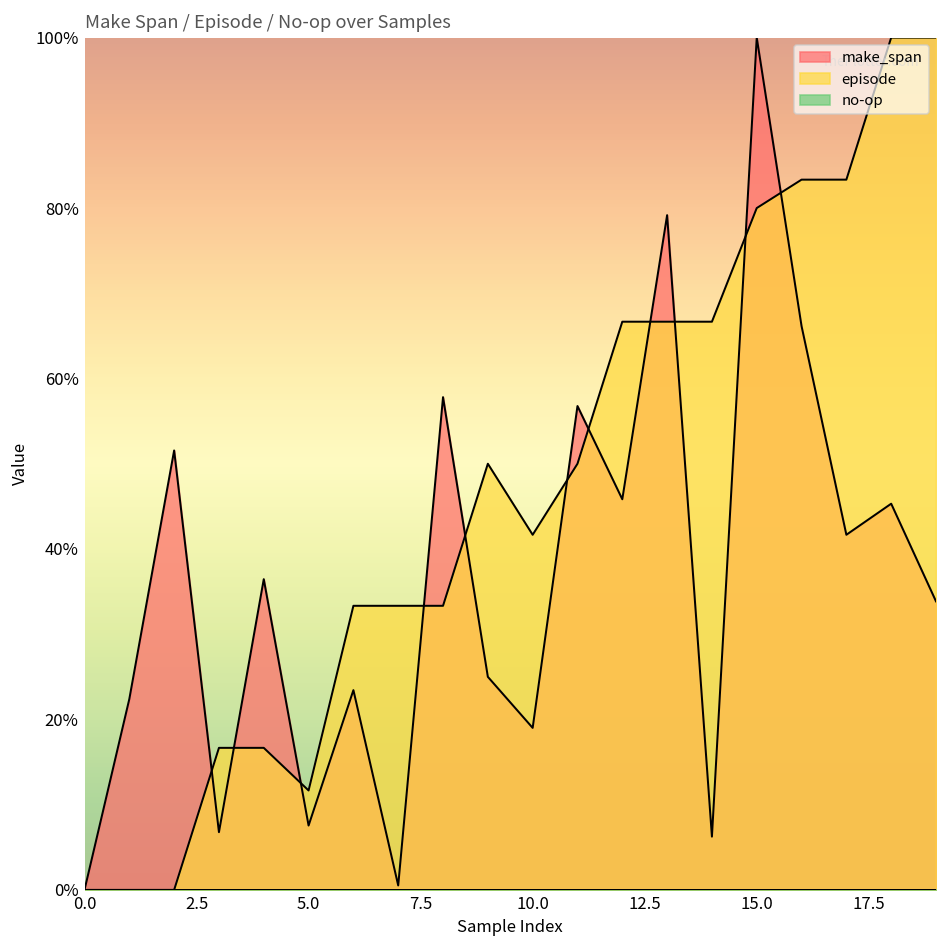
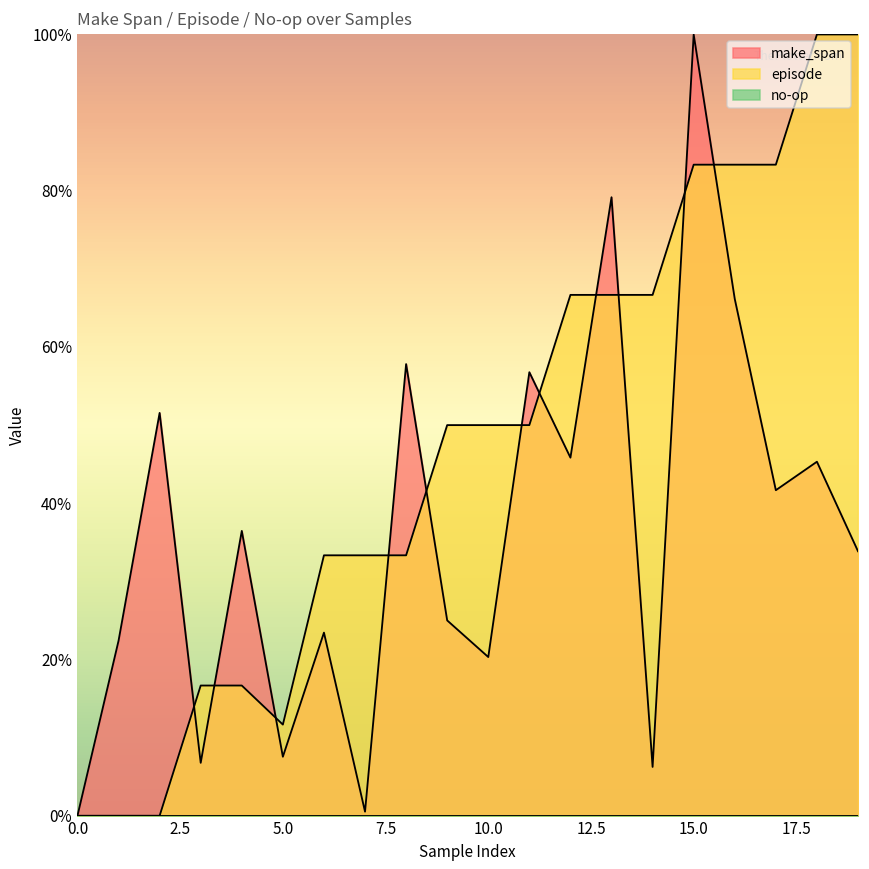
make_span, 10.0: 19% -> 20%
episode, 10.0: 42% -> 50%
episode, 15.0: 80% -> 83%
